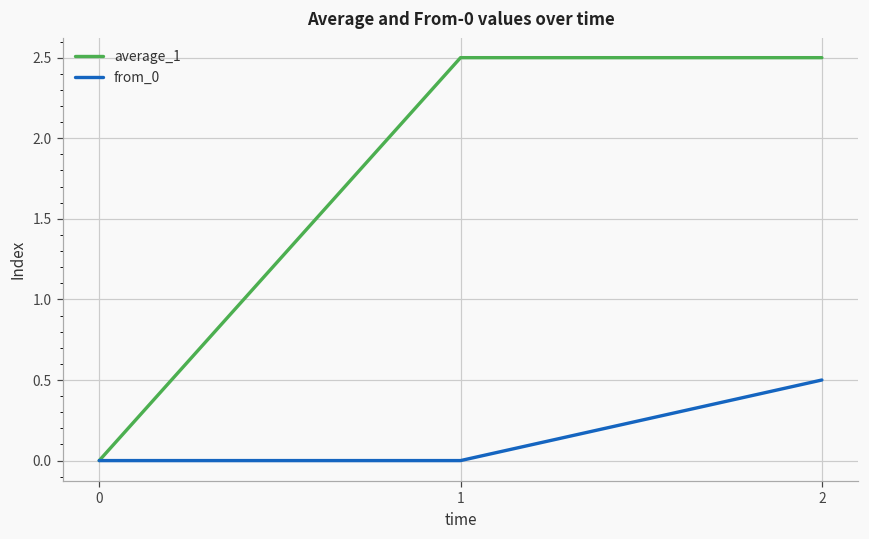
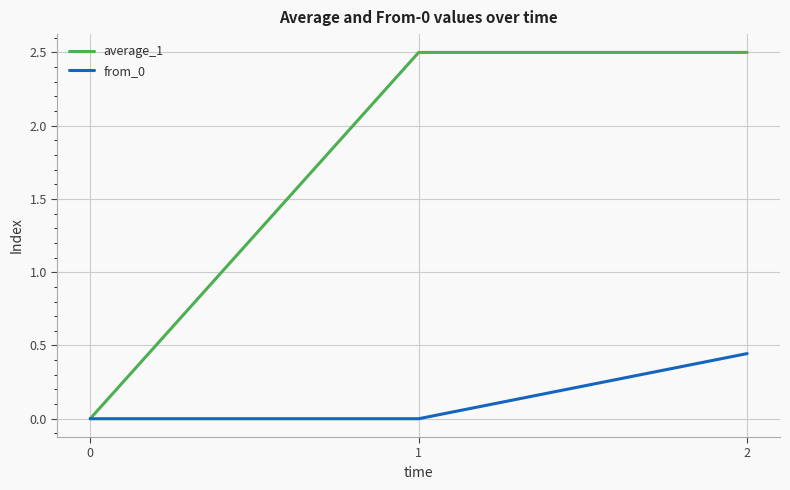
from_0, 2: 0.50 -> 0.44
